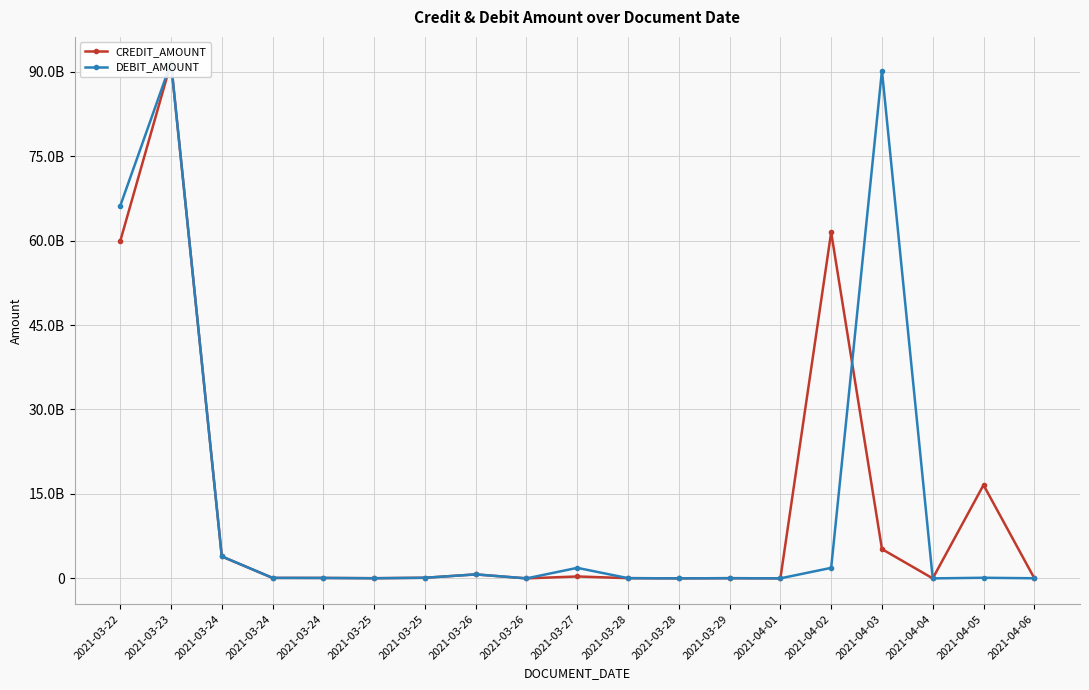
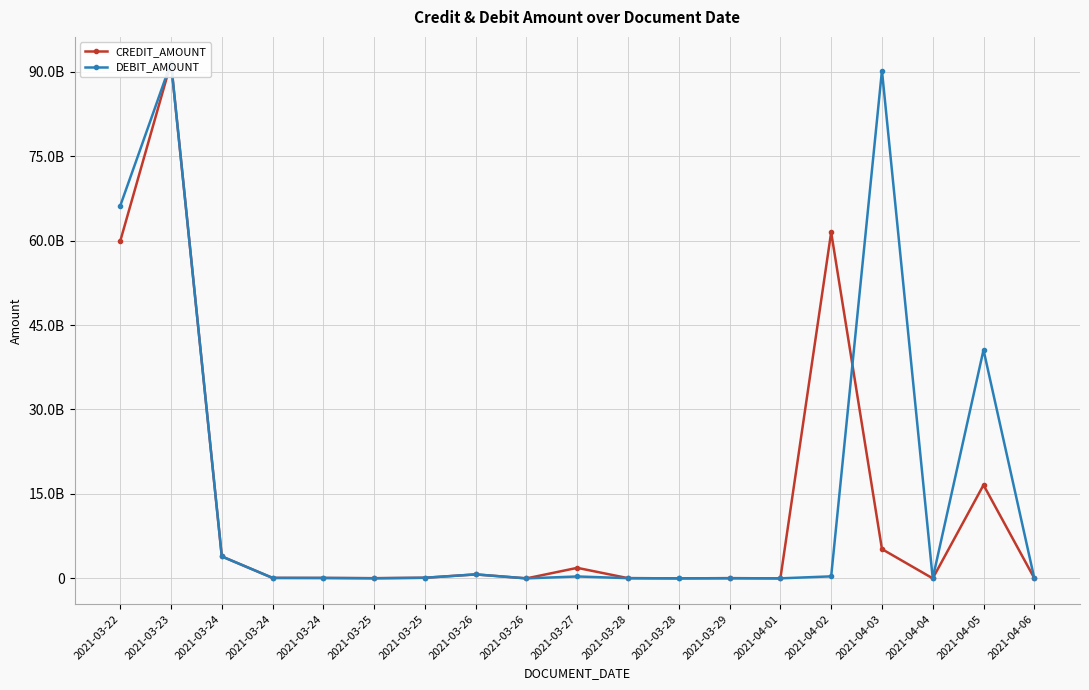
CREDIT_AMOUNT, 2021-03-27: 0 -> 2000000000
DEBIT_AMOUNT, 2021-03-27: 2000000000 -> 0
DEBIT_AMOUNT, 2021-04-02: 2000000000 -> 0
DEBIT_AMOUNT, 2021-04-05: 0 -> 41000000000
